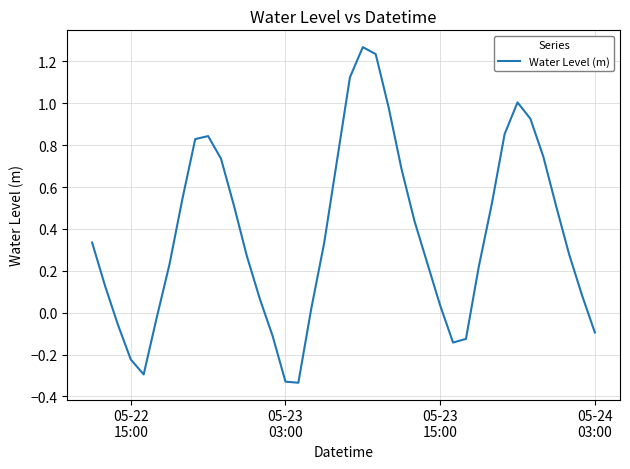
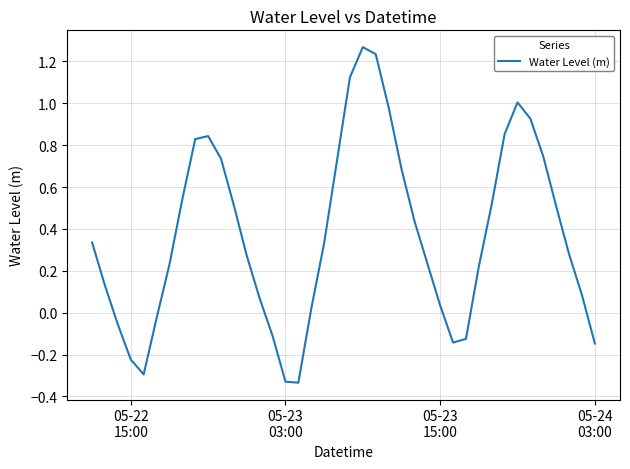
05-24 03:00: -0.09 -> -0.15
